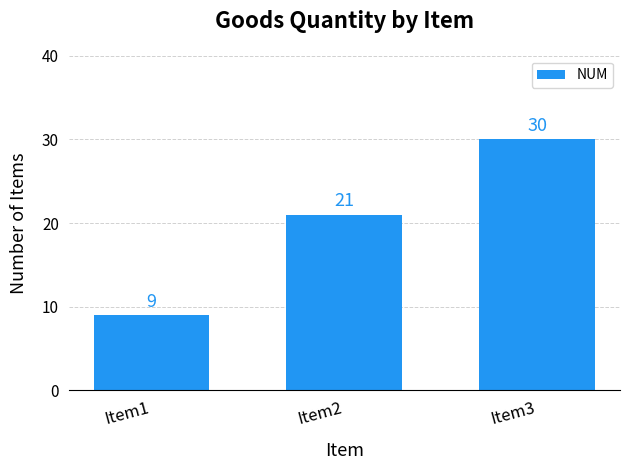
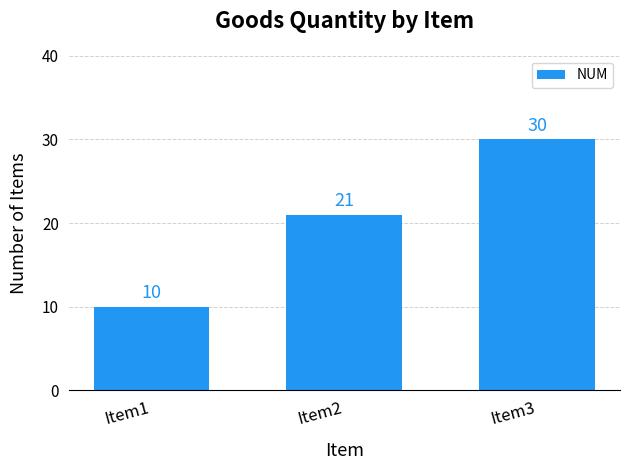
Item1: 9 -> 10
